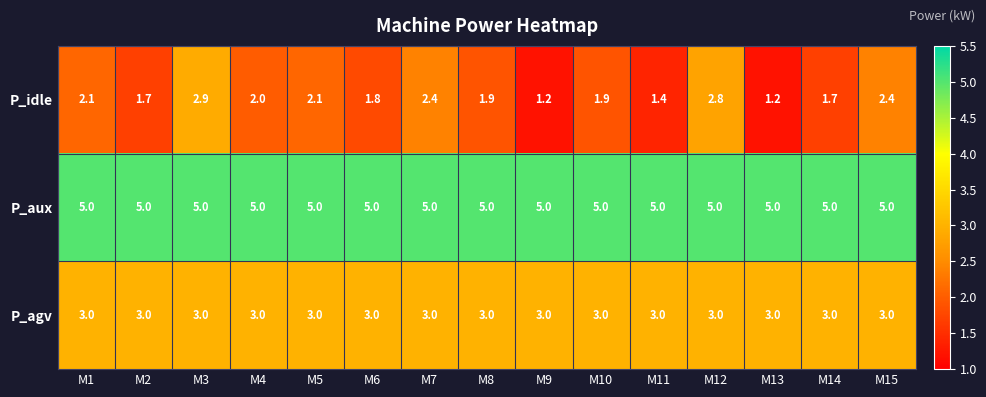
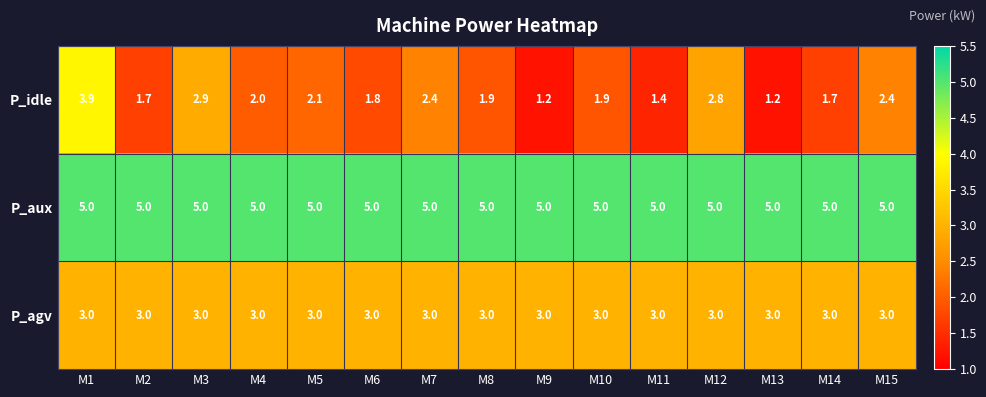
P_idle, M1: 2.1 -> 3.9
